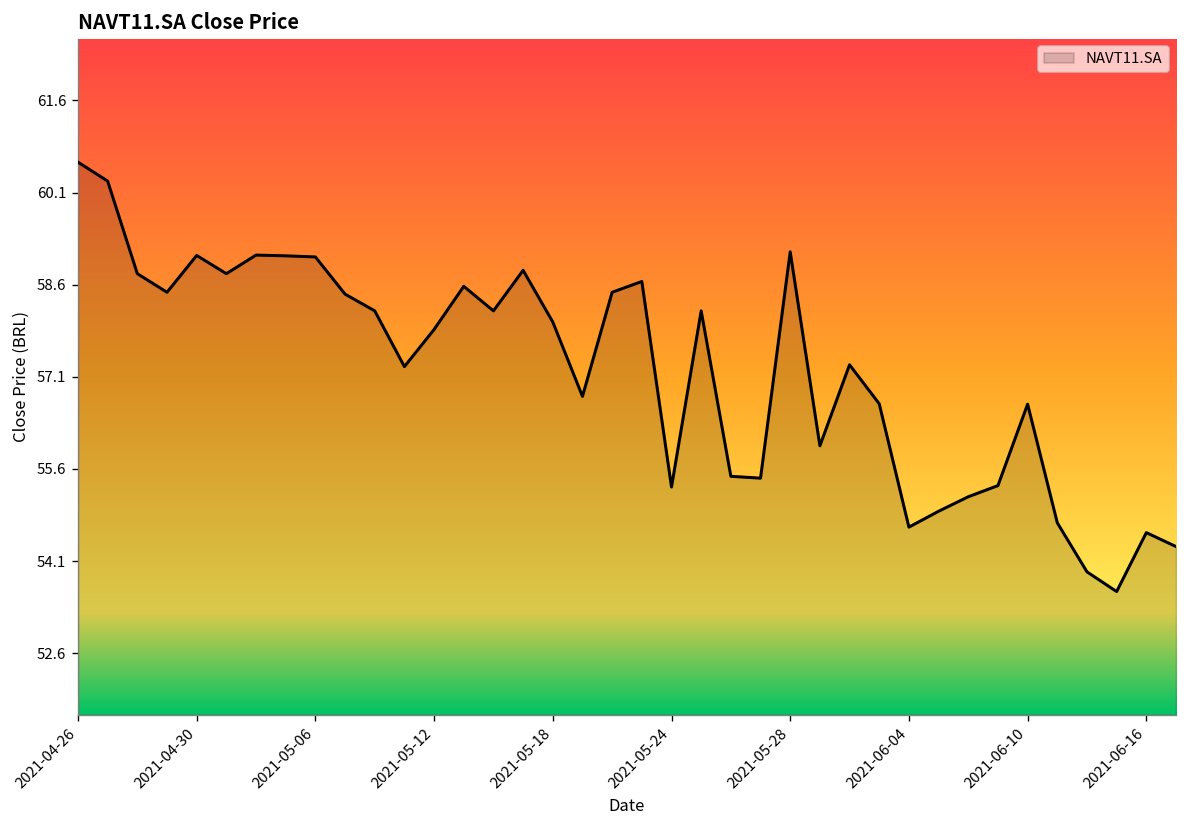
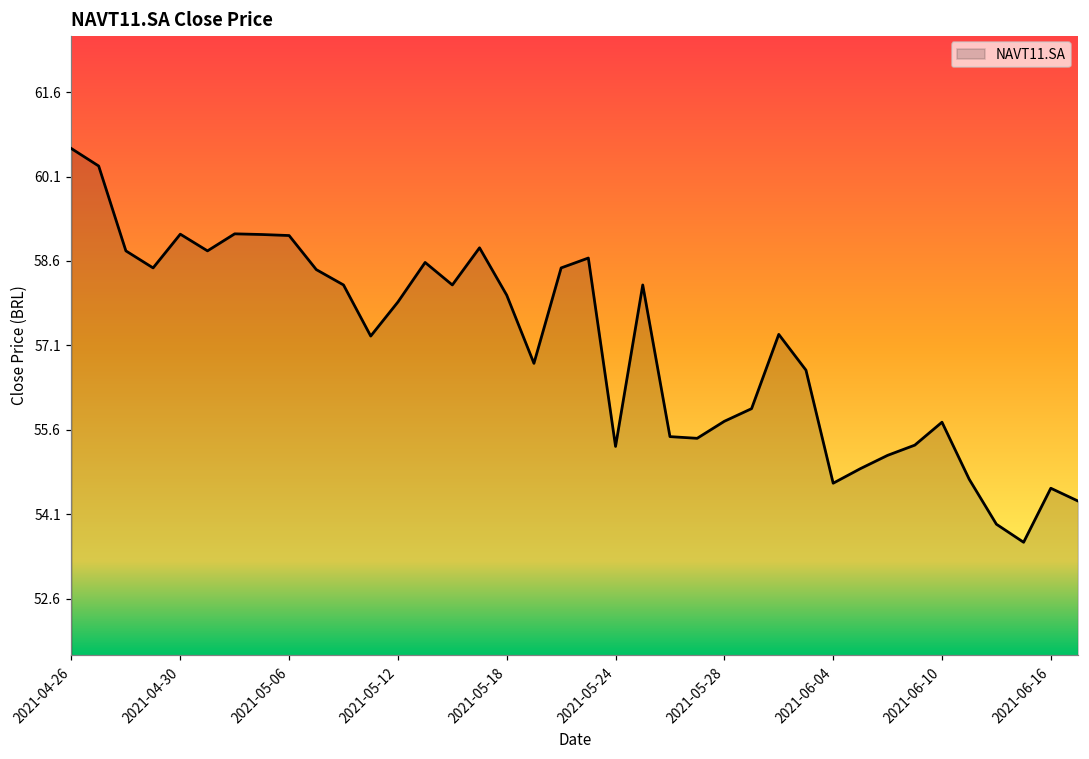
2021-05-28: 59.1 -> 55.8
2021-06-10: 56.7 -> 55.8
